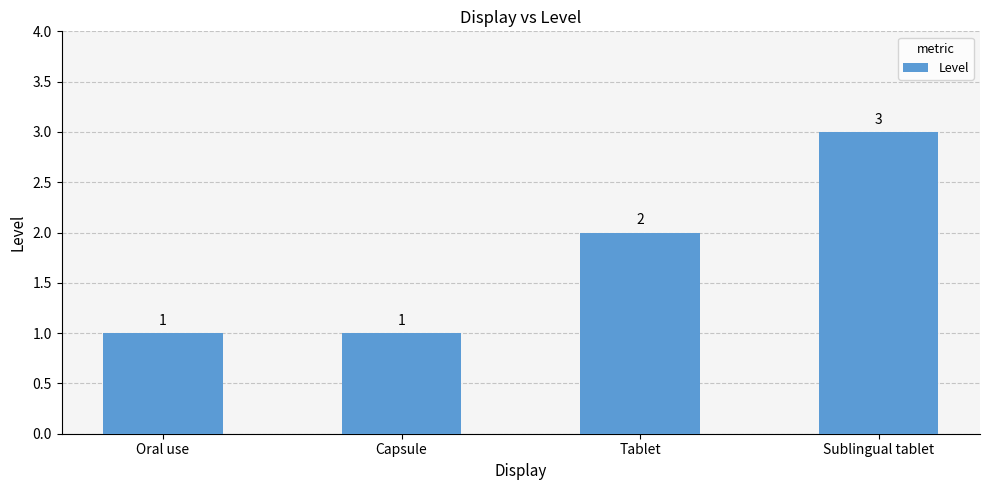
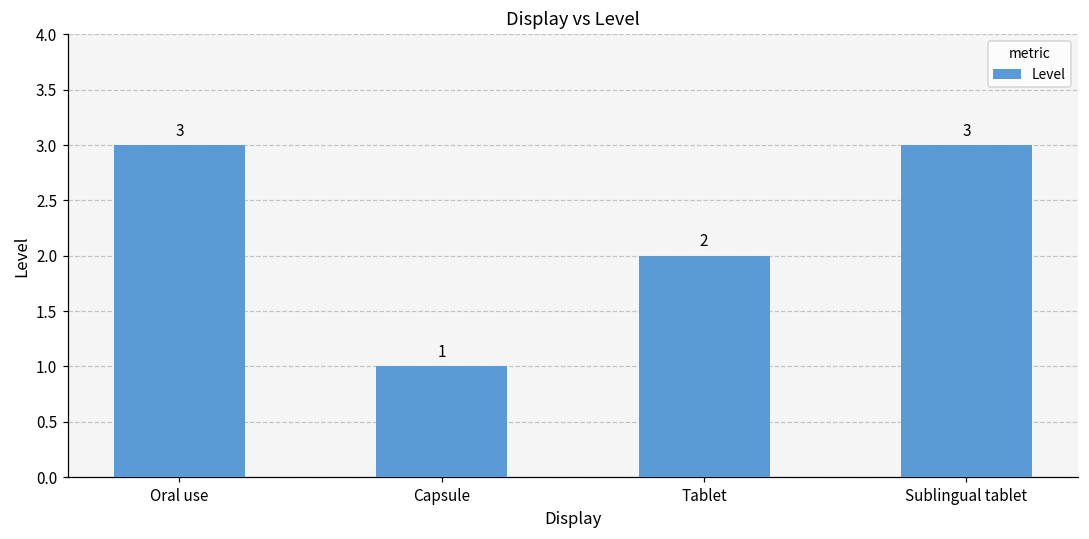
Oral use: 1 -> 3
